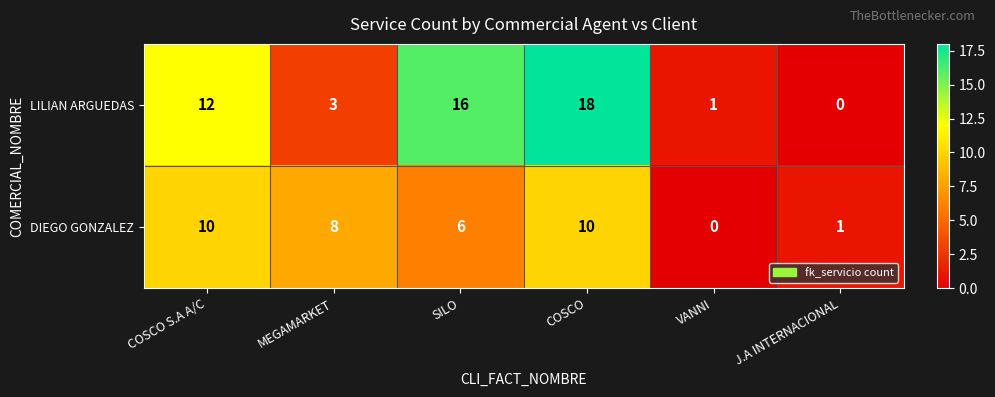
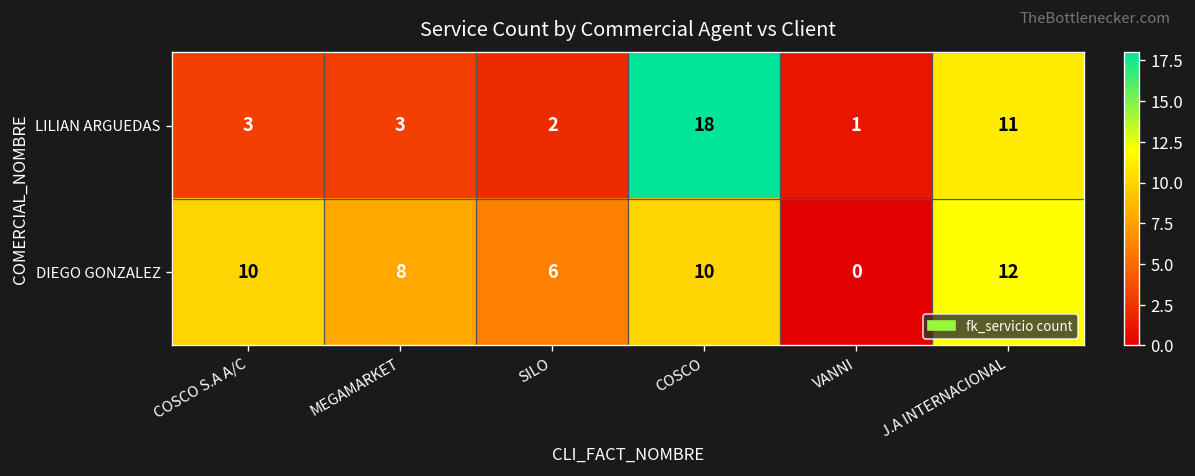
LILIAN ARGUEDAS, COSCO S.A A/C: 12 -> 3
LILIAN ARGUEDAS, SILO: 16 -> 2
LILIAN ARGUEDAS, J.A INTERNACIONAL: 0 -> 11
DIEGO GONZALEZ, J.A INTERNACIONAL: 1 -> 12
